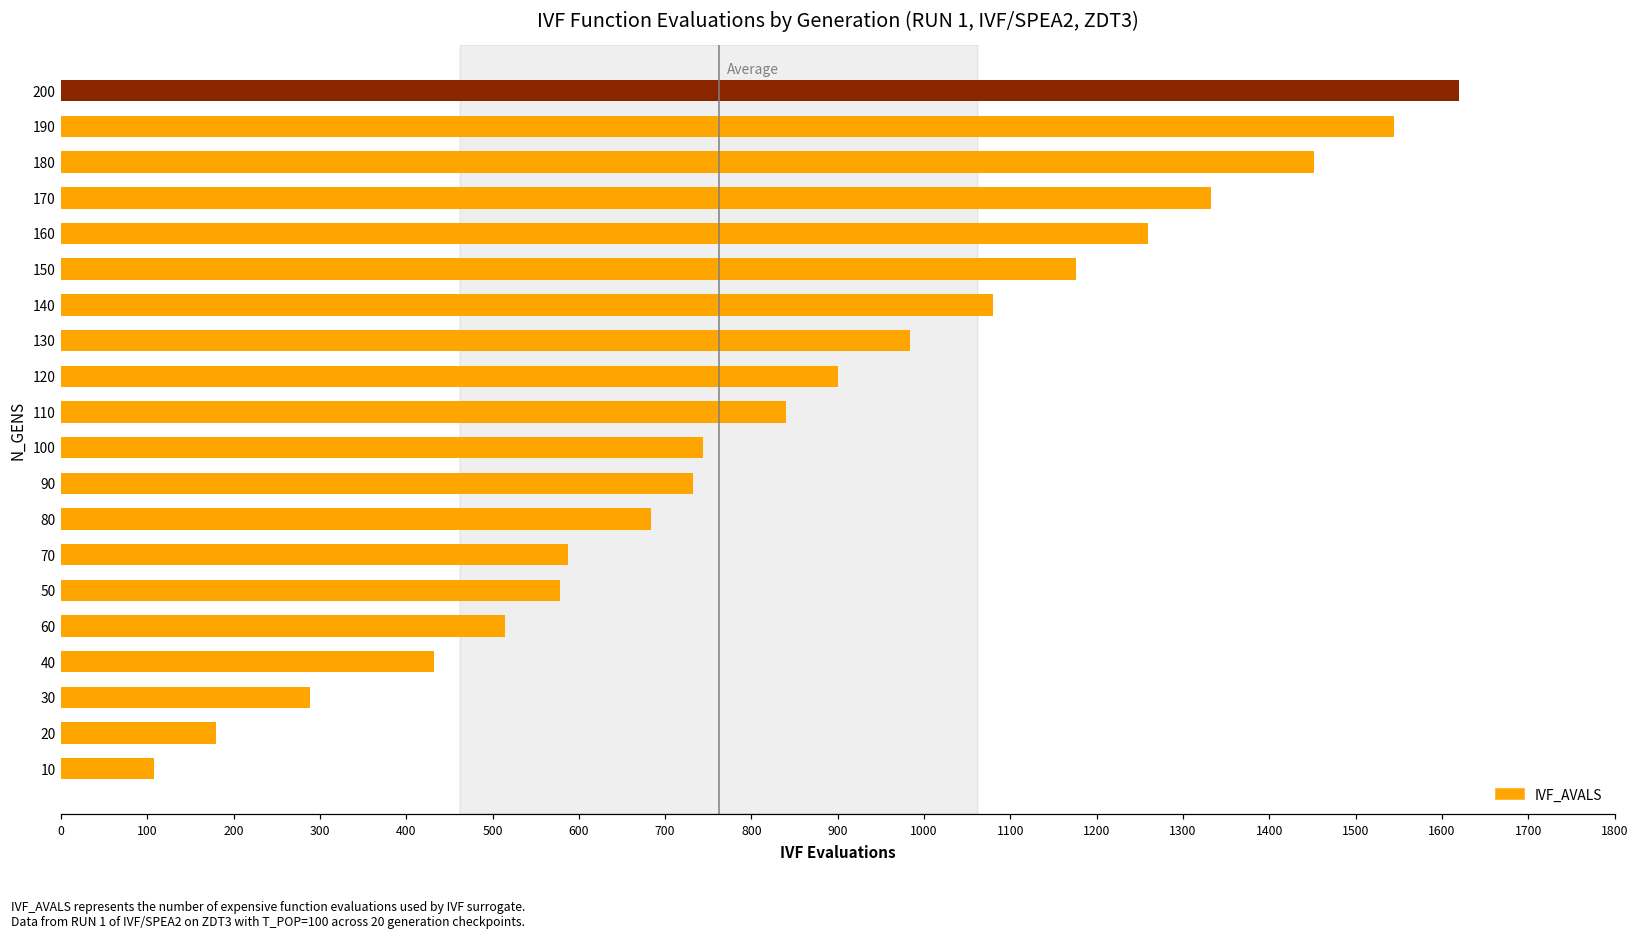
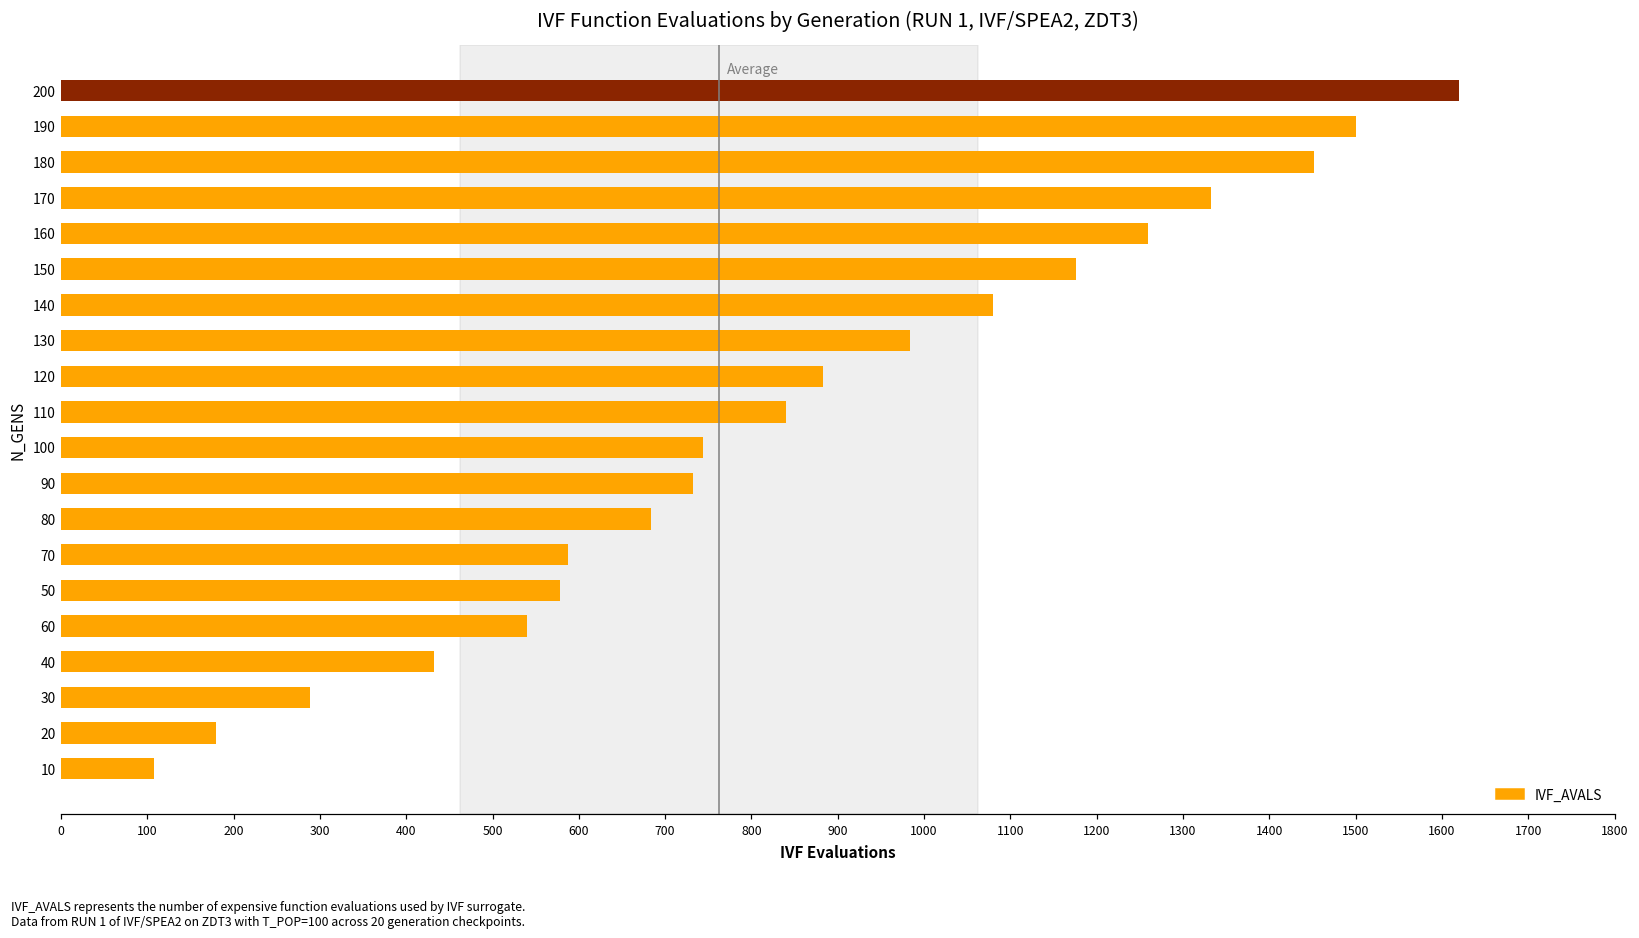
190: 1540 -> 1500
120: 900 -> 880
60: 510 -> 540
